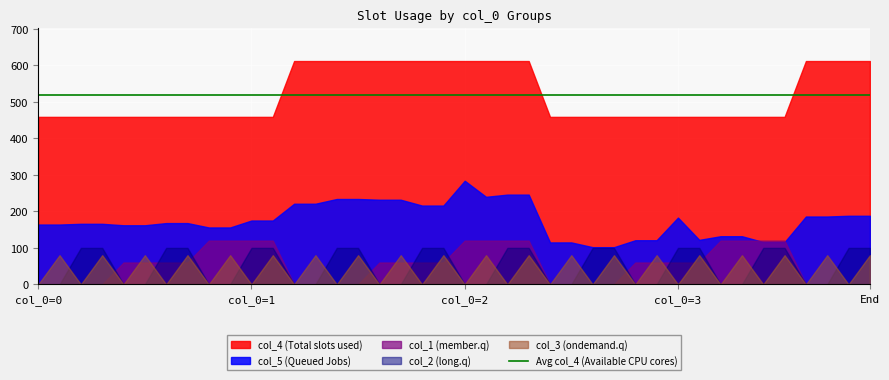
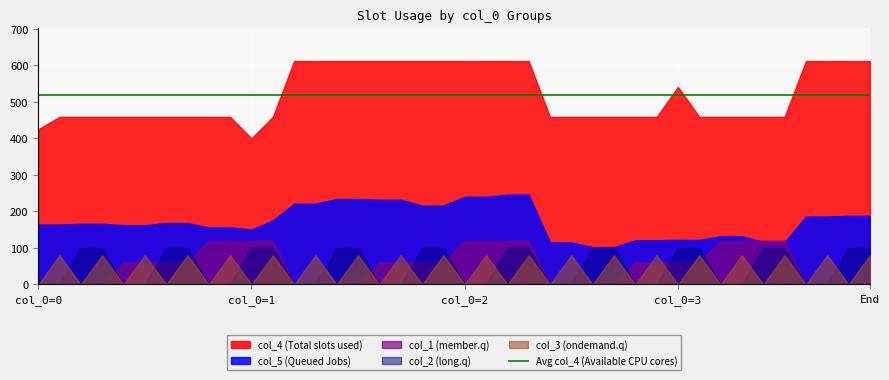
col_4 (Total slots used), col_0=0: 460 -> 430
col_4 (Total slots used), col_0=1: 460 -> 400
col_5 (Queued Jobs), col_0=1: 180 -> 150
col_5 (Queued Jobs), col_0=2: 280 -> 240
col_4 (Total slots used), col_0=3: 460 -> 540
col_5 (Queued Jobs), col_0=3: 180 -> 120
